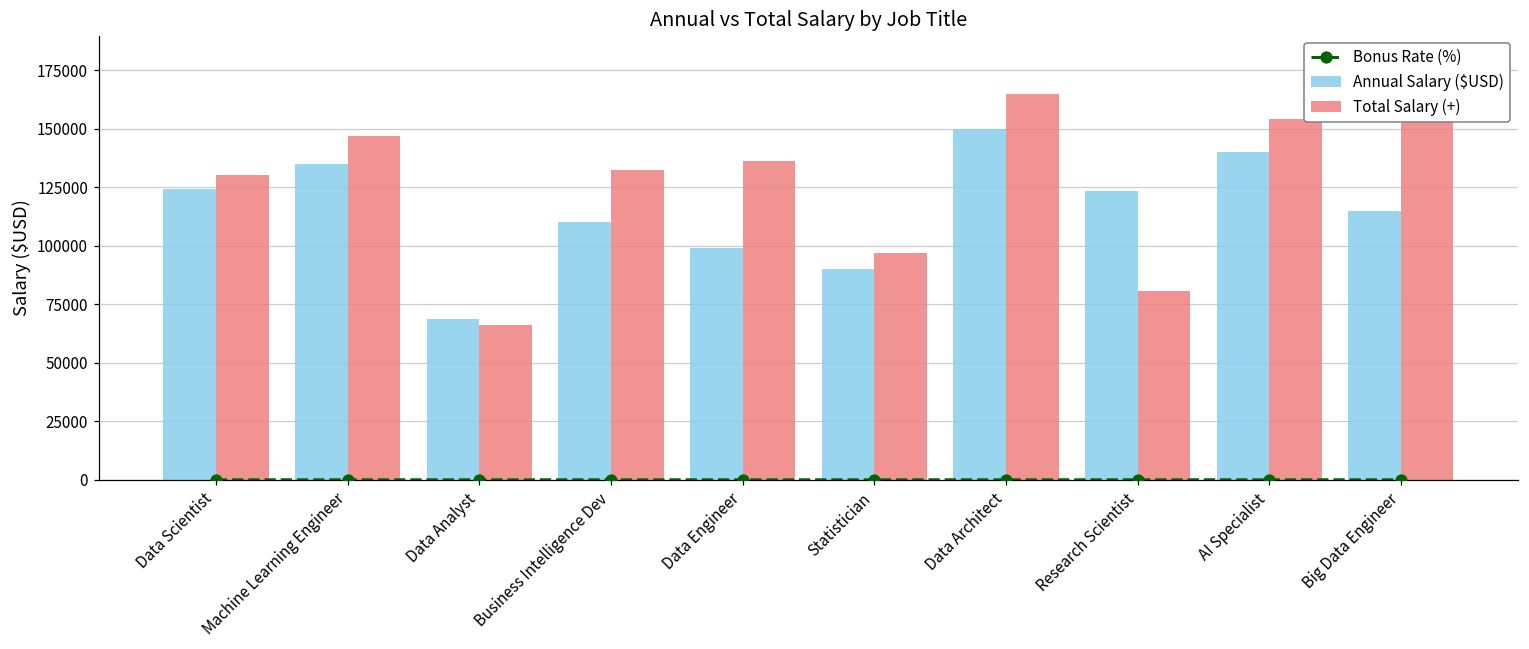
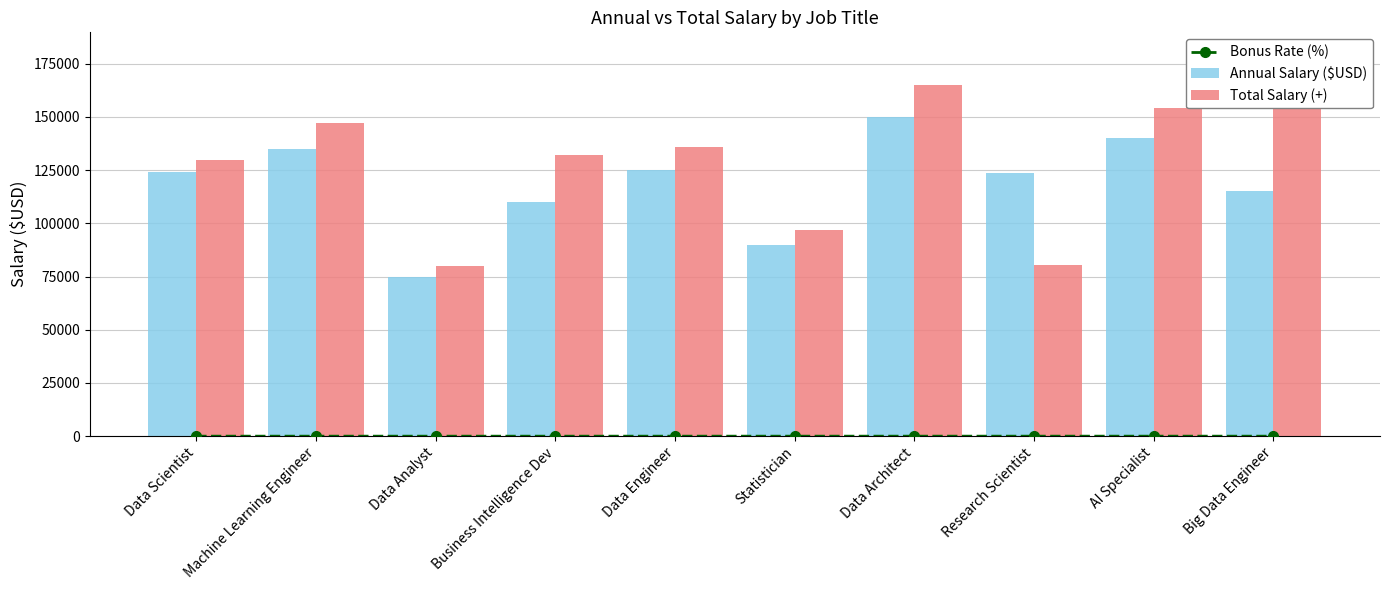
Annual Salary ($USD), Data Analyst: 69000 -> 75000
Total Salary (+), Data Analyst: 66000 -> 80000
Annual Salary ($USD), Data Engineer: 99000 -> 125000
